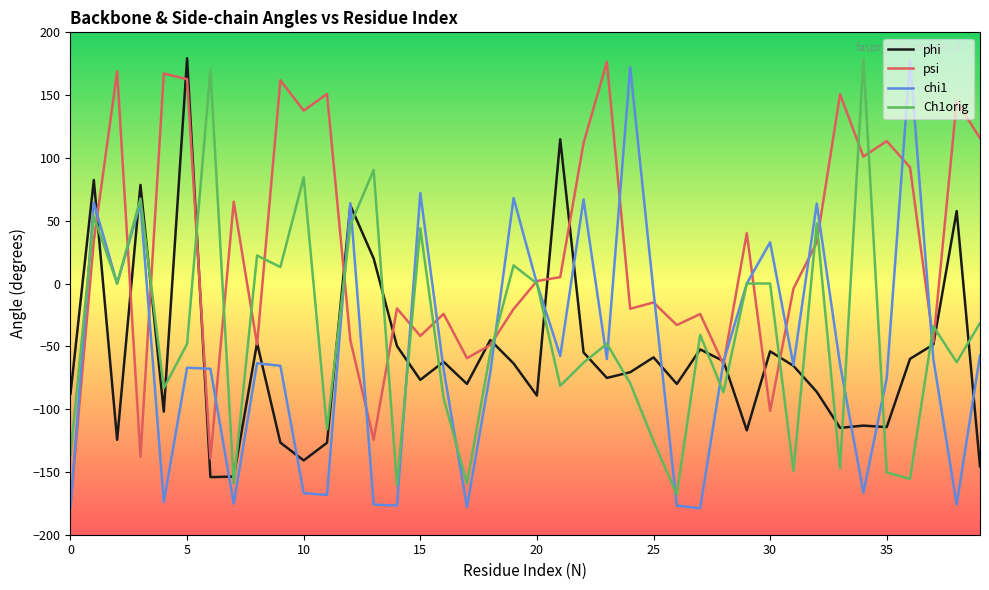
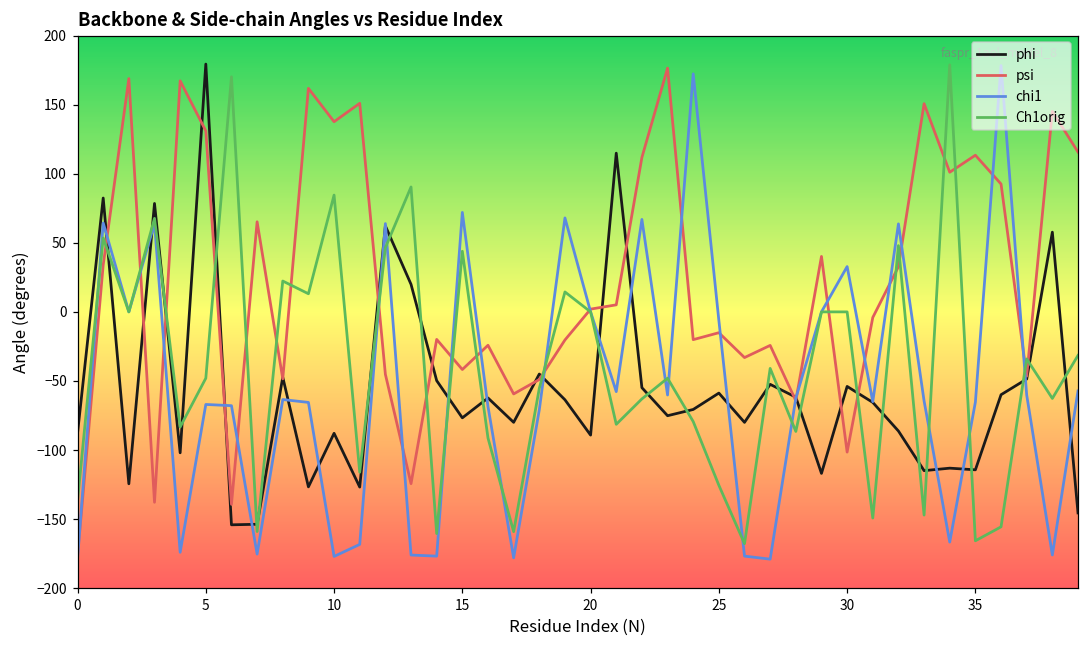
psi, 5: 163 -> 131
phi, 10: -141 -> -88
chi1, 10: -167 -> -177
chi1, 35: -75 -> -65
Ch1orig, 35: -150 -> -166
